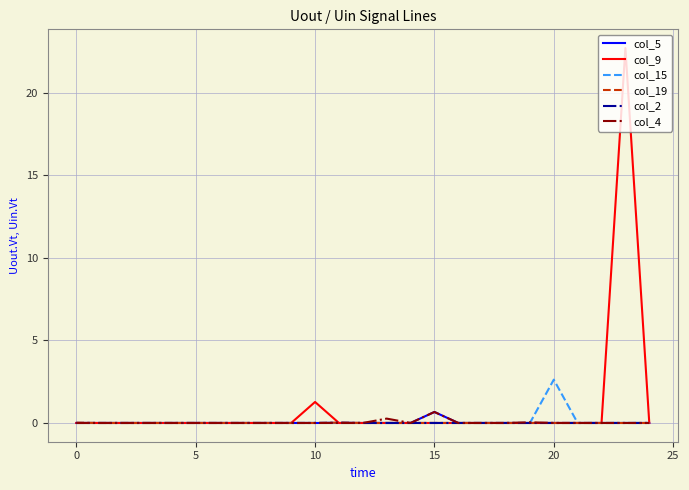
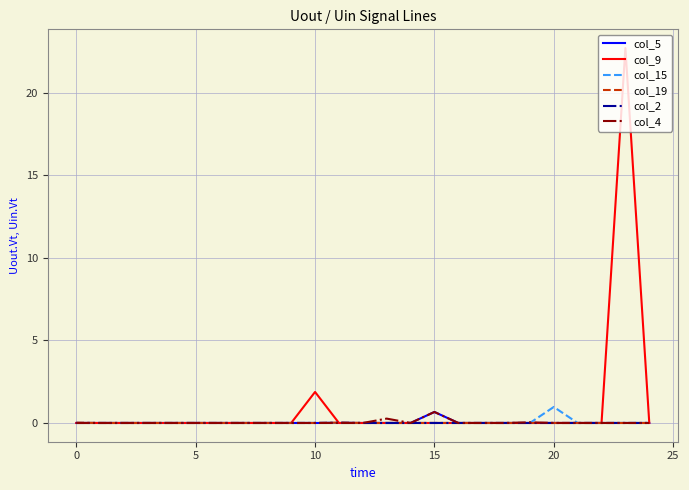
col_9, 10: 1.3 -> 1.9
col_15, 20: 2.6 -> 1.0
